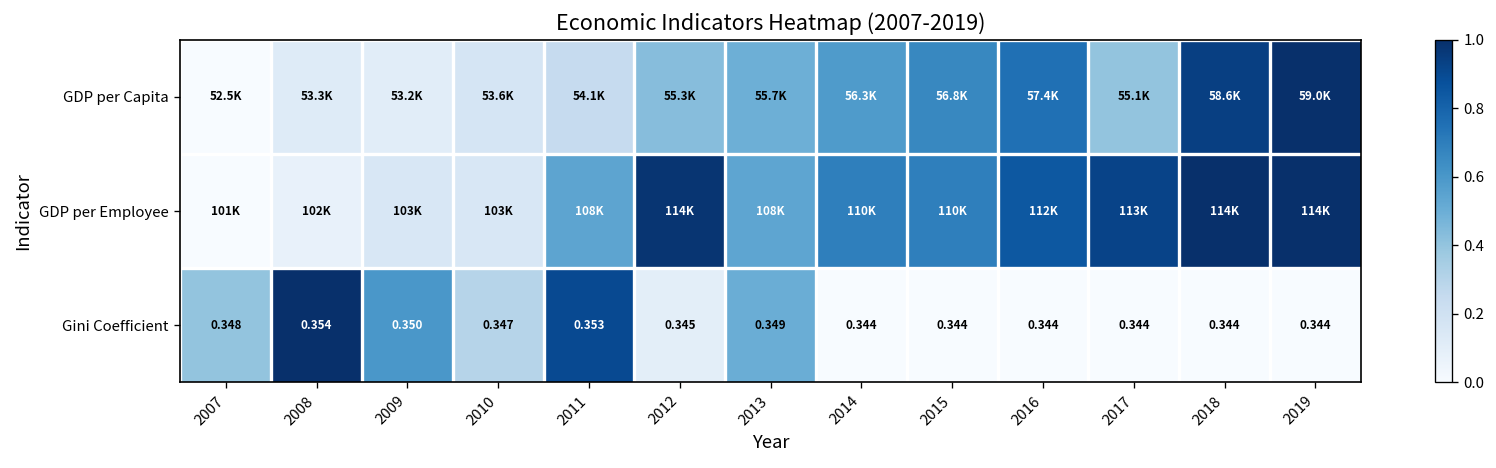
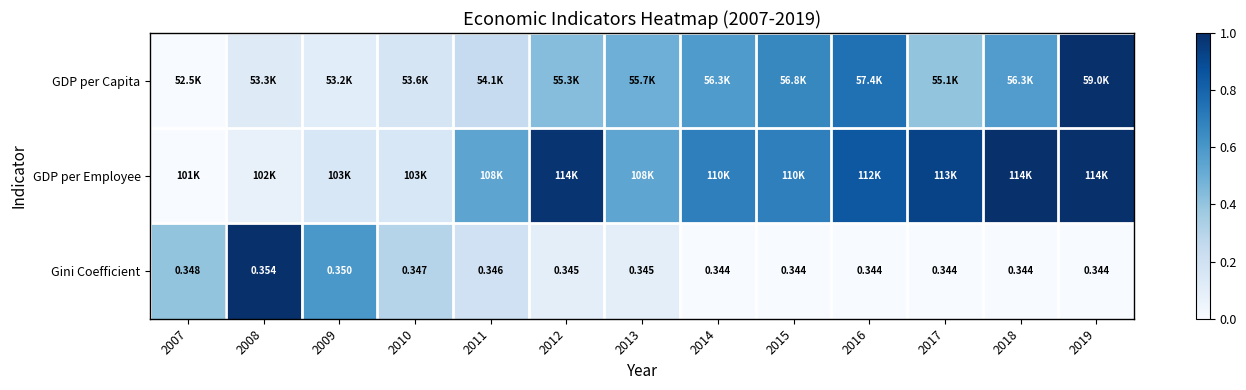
GDP per Capita, 2018: 58.6K -> 56.3K
Gini Coefficient, 2011: 0.353 -> 0.346
Gini Coefficient, 2013: 0.349 -> 0.345
